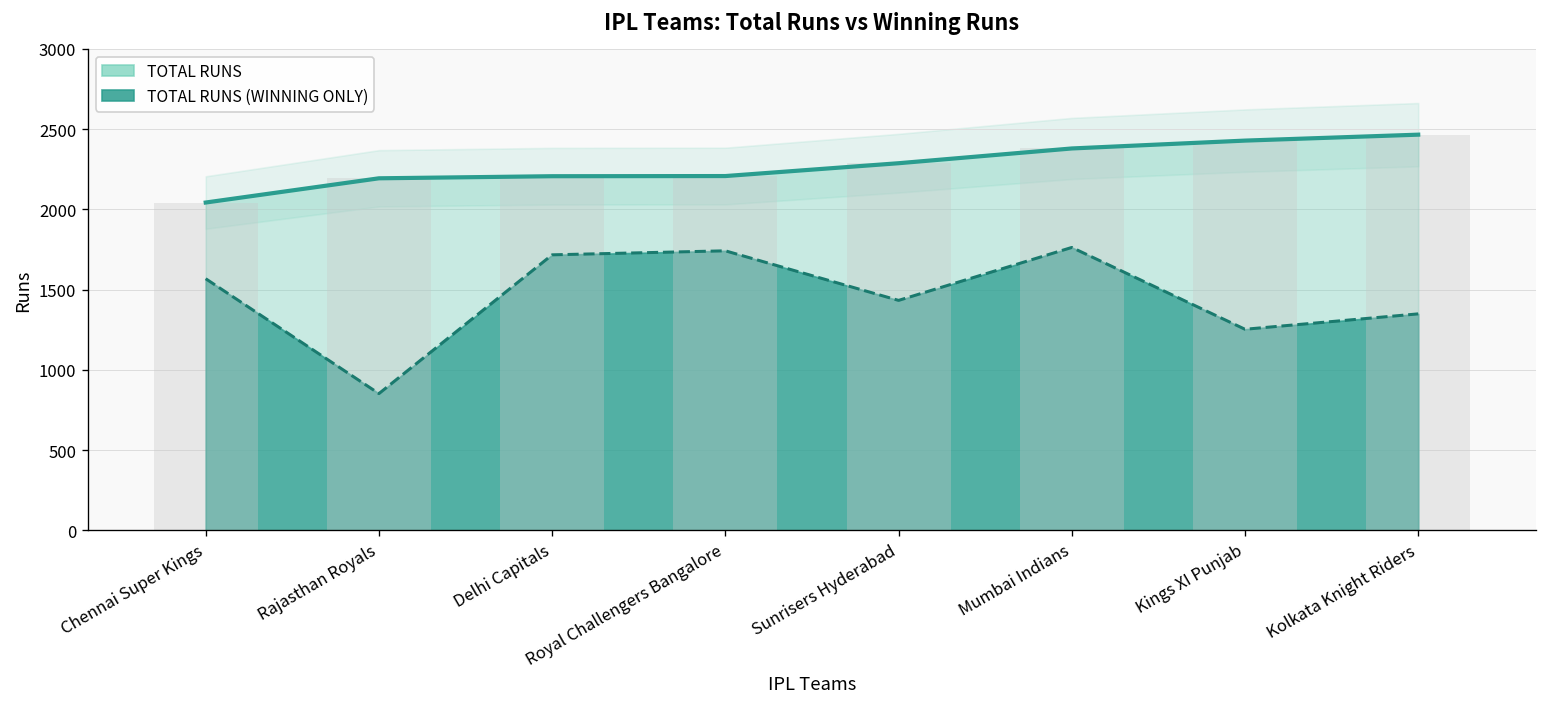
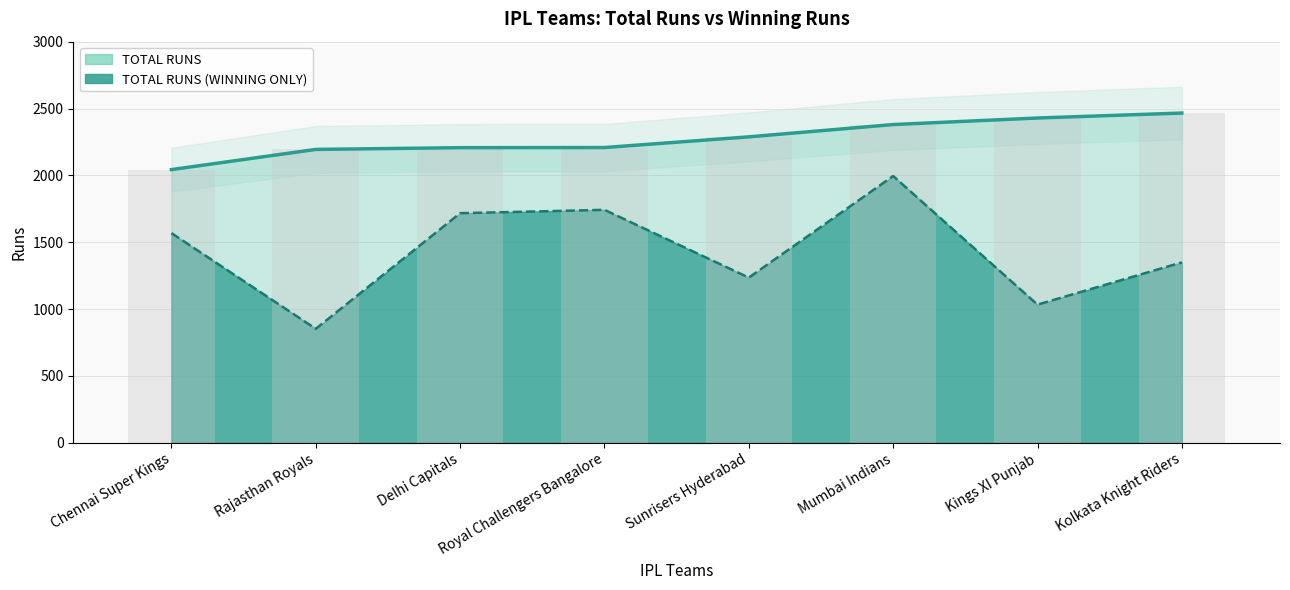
TOTAL RUNS (WINNING ONLY), Sunrisers Hyderabad: 1430 -> 1240
TOTAL RUNS (WINNING ONLY), Mumbai Indians: 1760 -> 2000
TOTAL RUNS (WINNING ONLY), Kings XI Punjab: 1250 -> 1030
